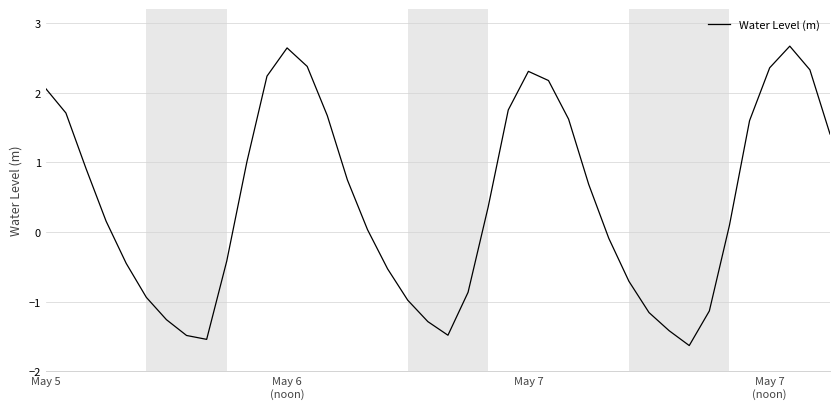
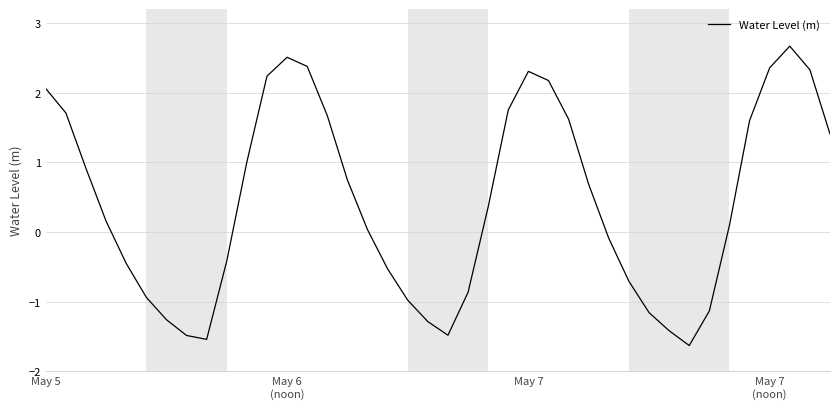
May 6 (noon): 2.6 -> 2.5
